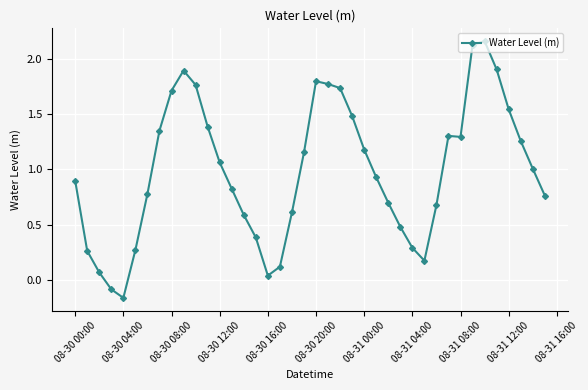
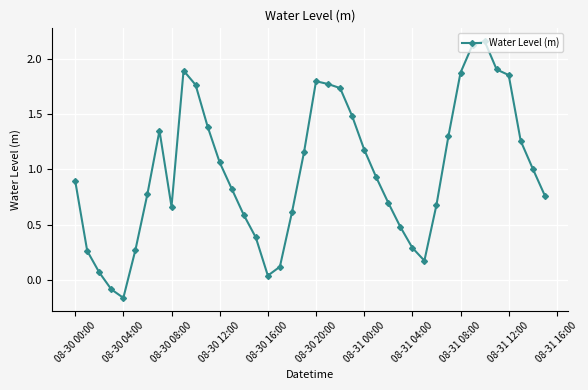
08-30 08:00: 1.71 -> 0.66
08-31 08:00: 1.29 -> 1.88
08-31 12:00: 1.54 -> 1.86
